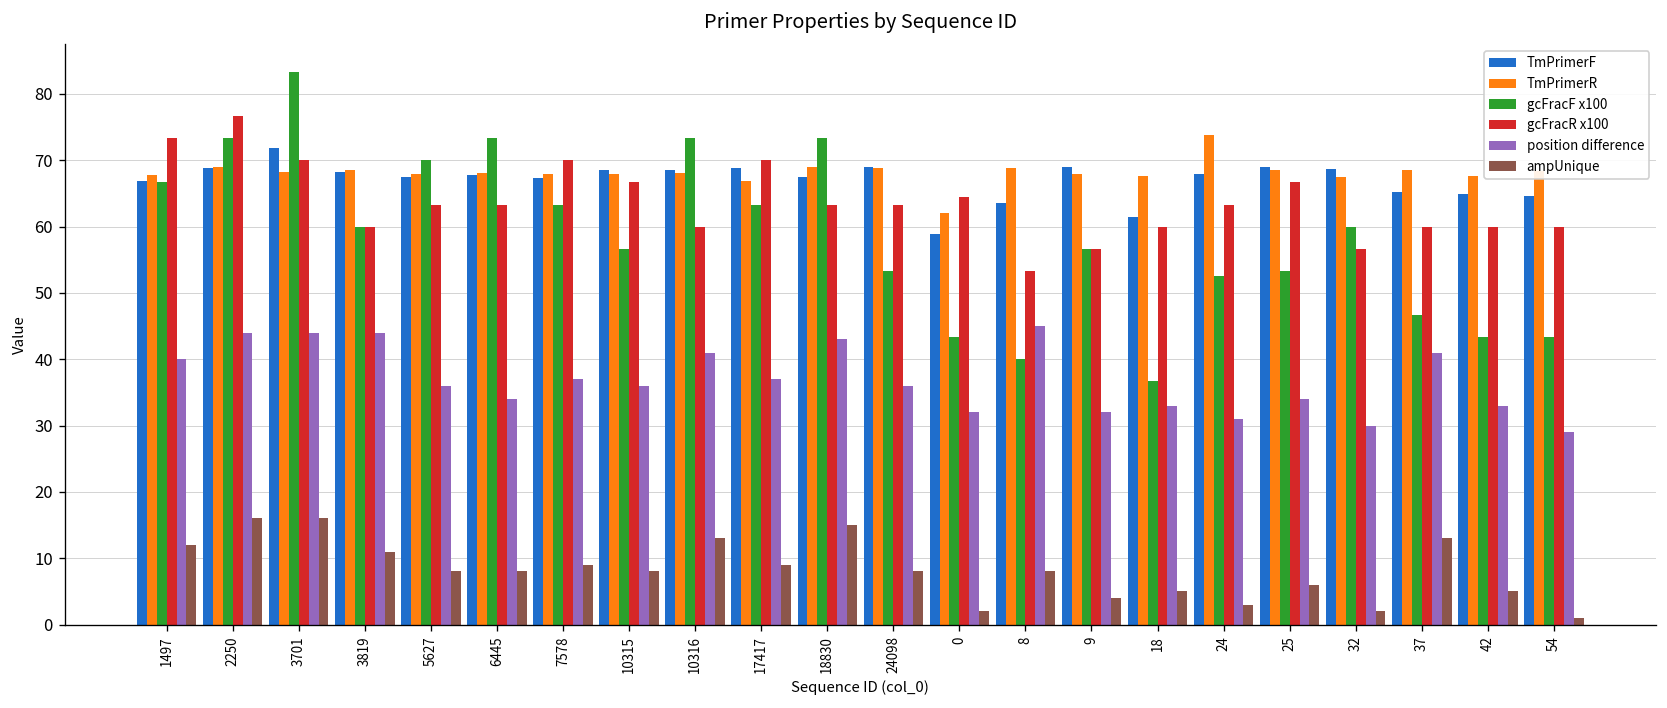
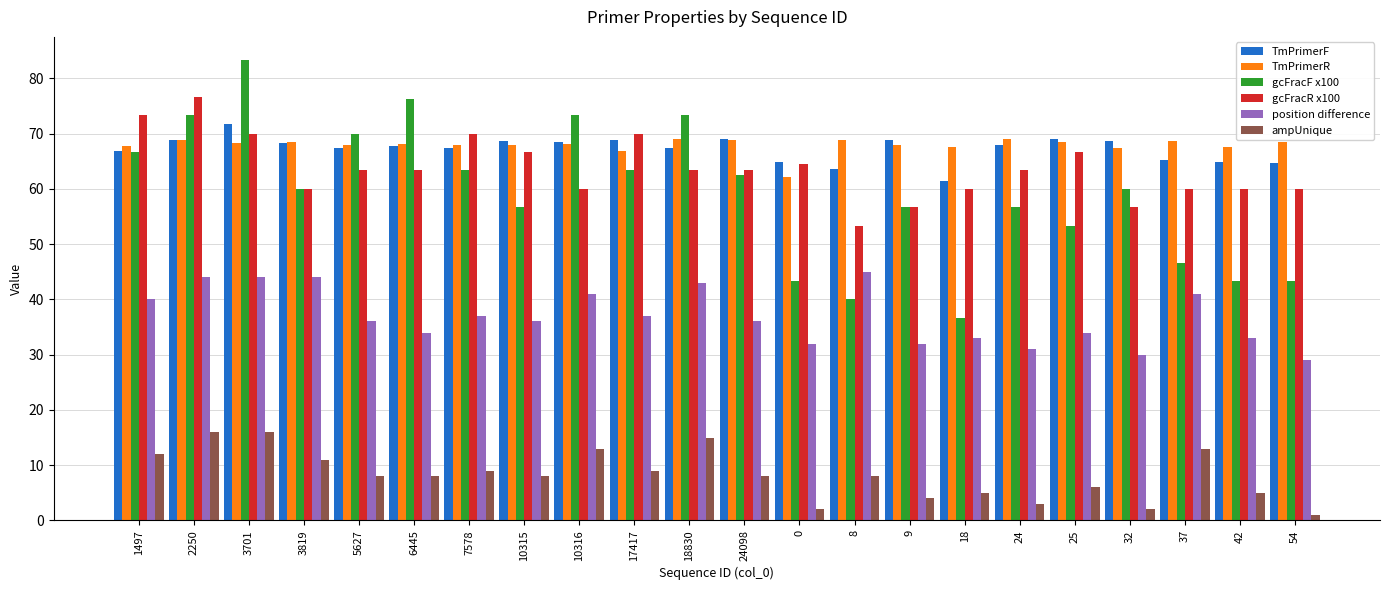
gcFracF x100, 6445: 73 -> 76
gcFracF x100, 24098: 53 -> 62
TmPrimerF, 0: 59 -> 65
TmPrimerR, 24: 74 -> 69
gcFracF x100, 24: 53 -> 57
